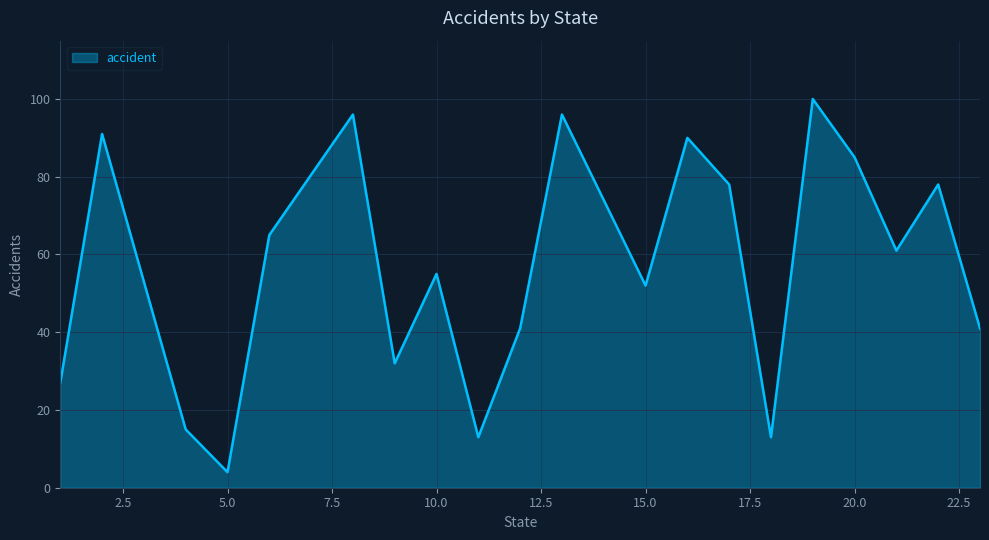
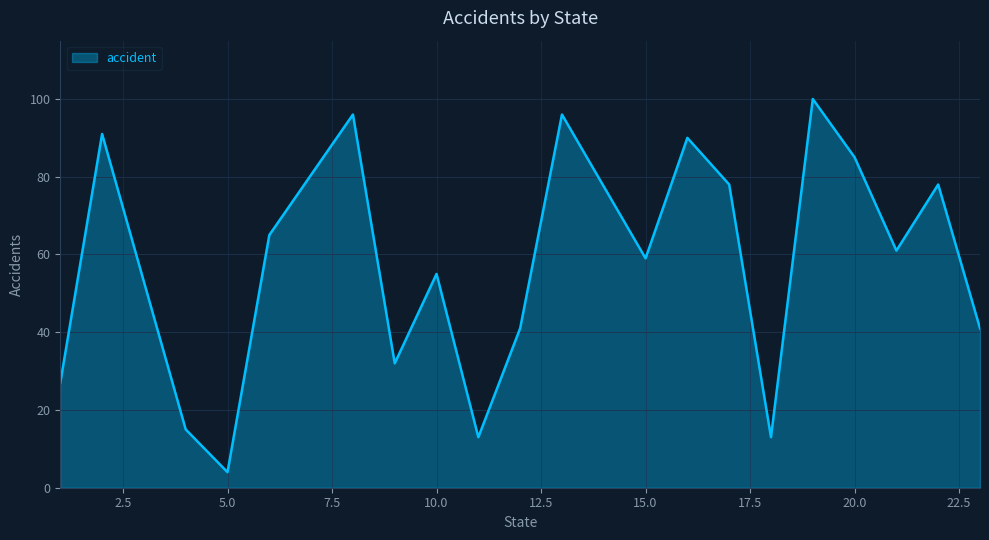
15.0: 52 -> 59
